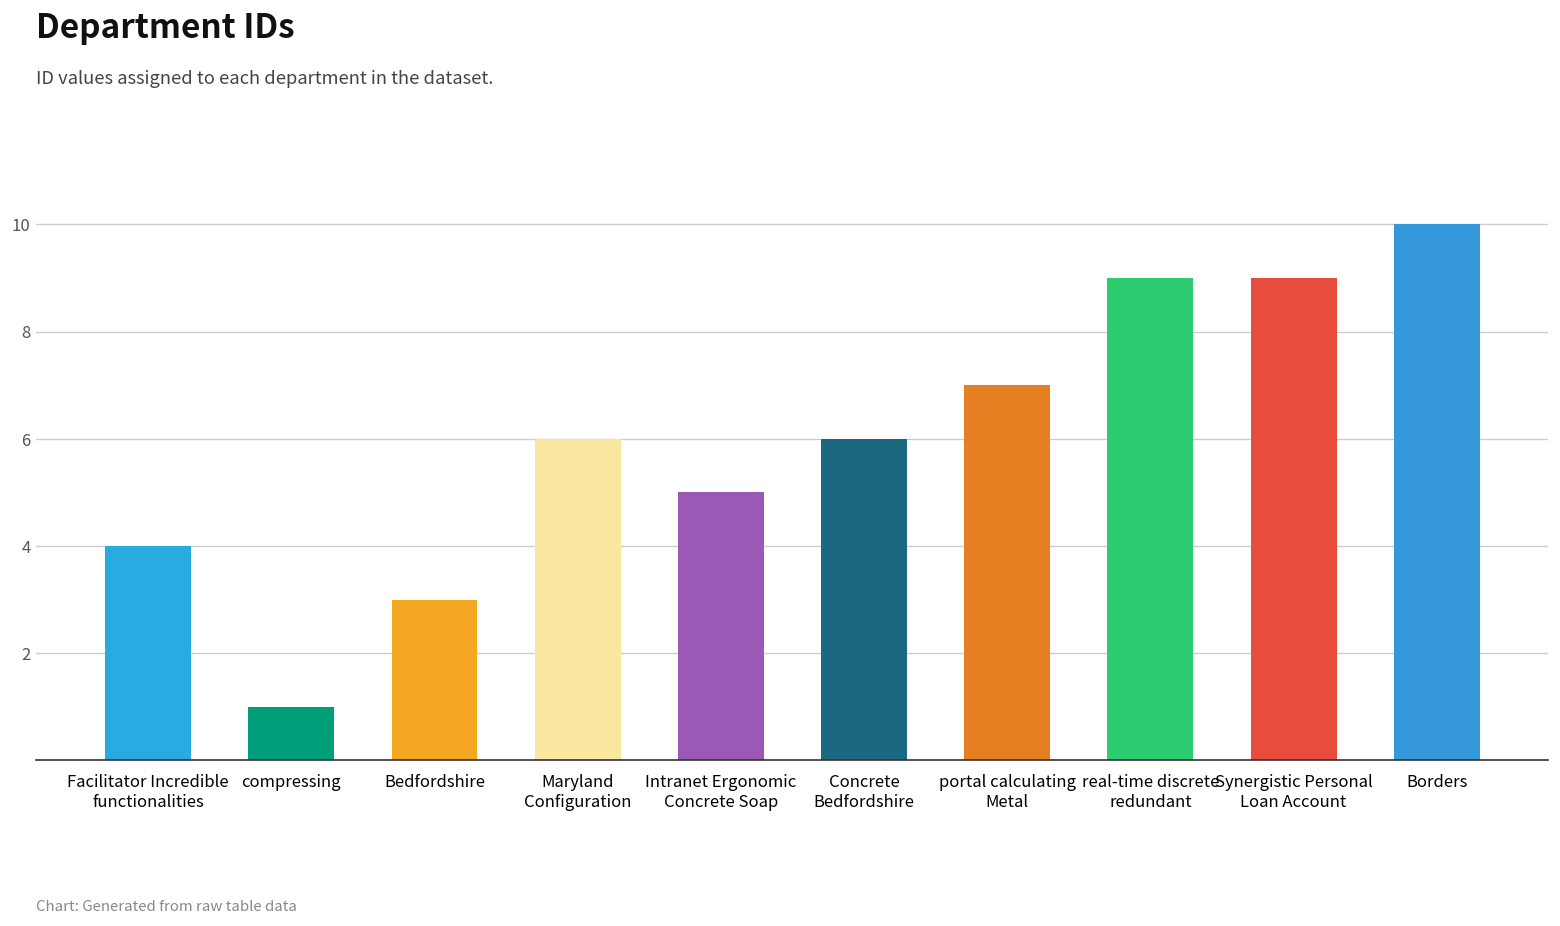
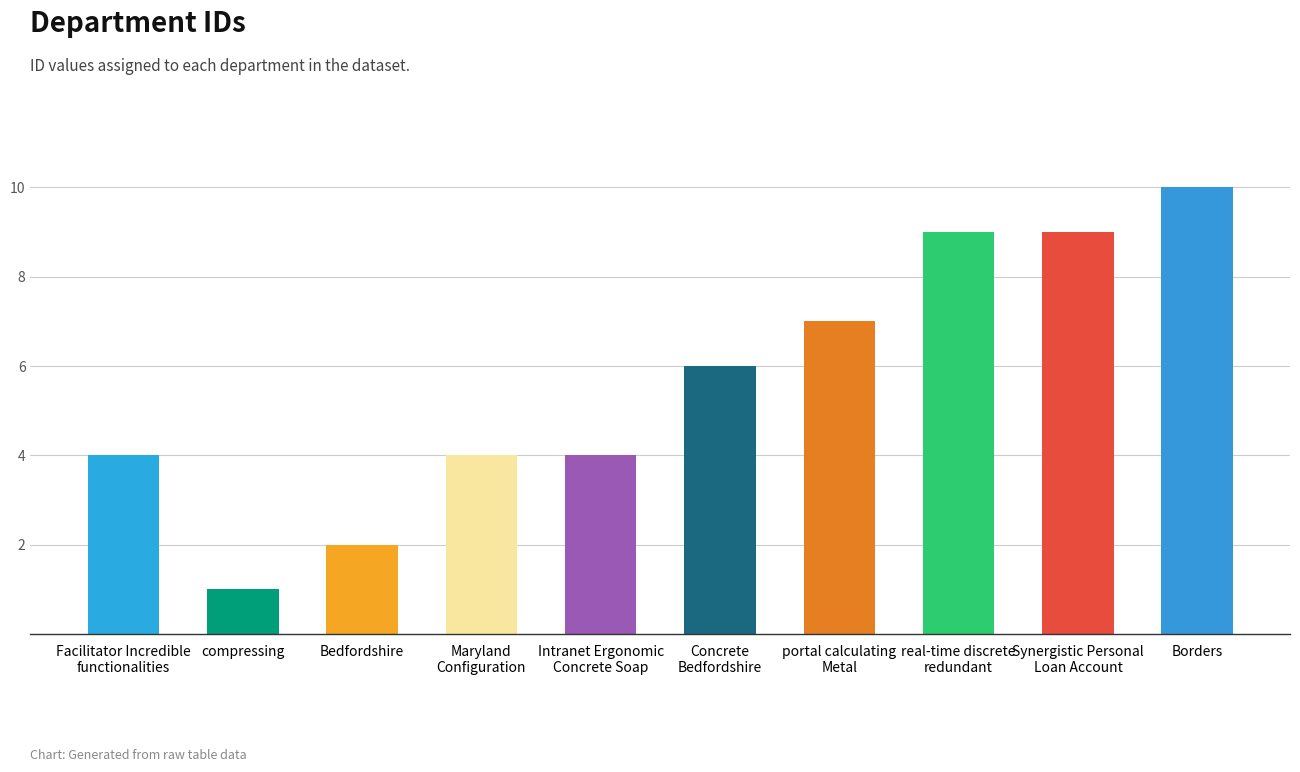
Bedfordshire: 3 -> 2
Maryland Configuration: 6 -> 4
Intranet Ergonomic Concrete Soap: 5 -> 4
